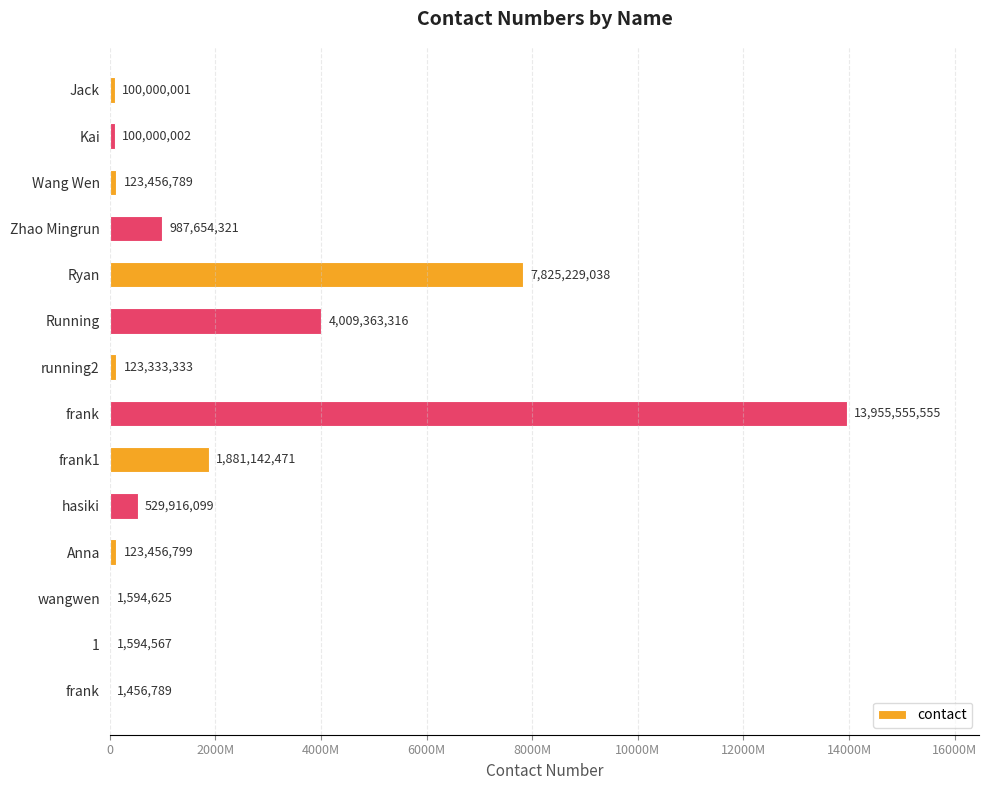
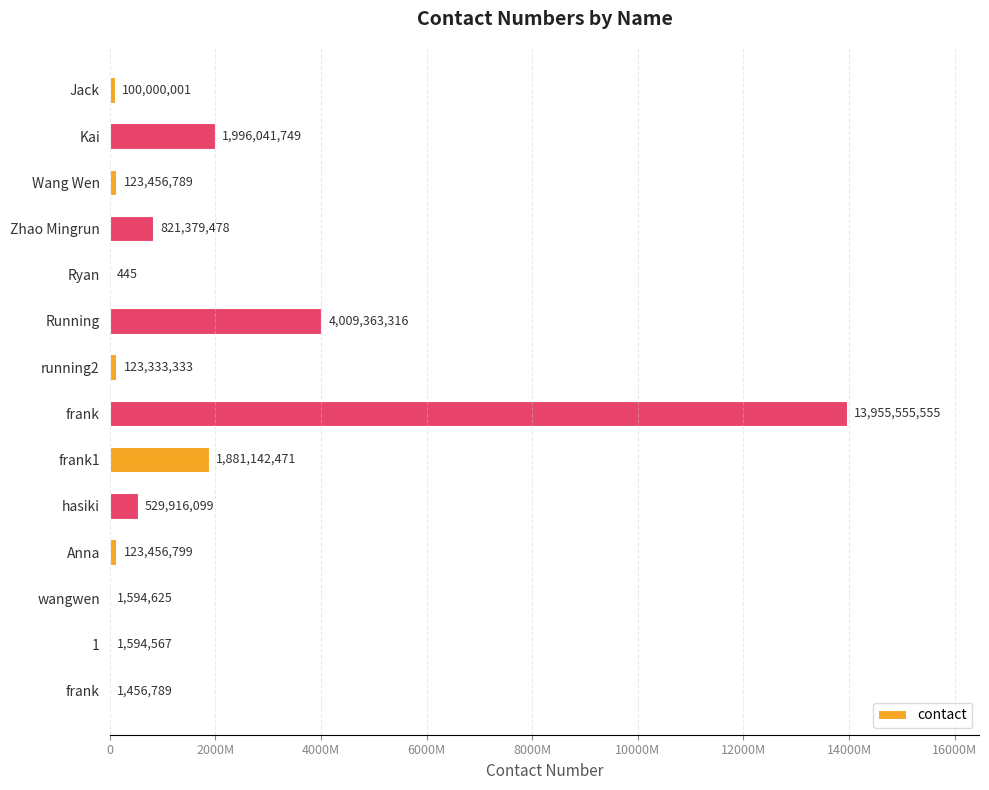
Kai: 100,000,002 -> 1,996,041,749
Zhao Mingrun: 987,654,321 -> 821,379,478
Ryan: 7,825,229,038 -> 445
